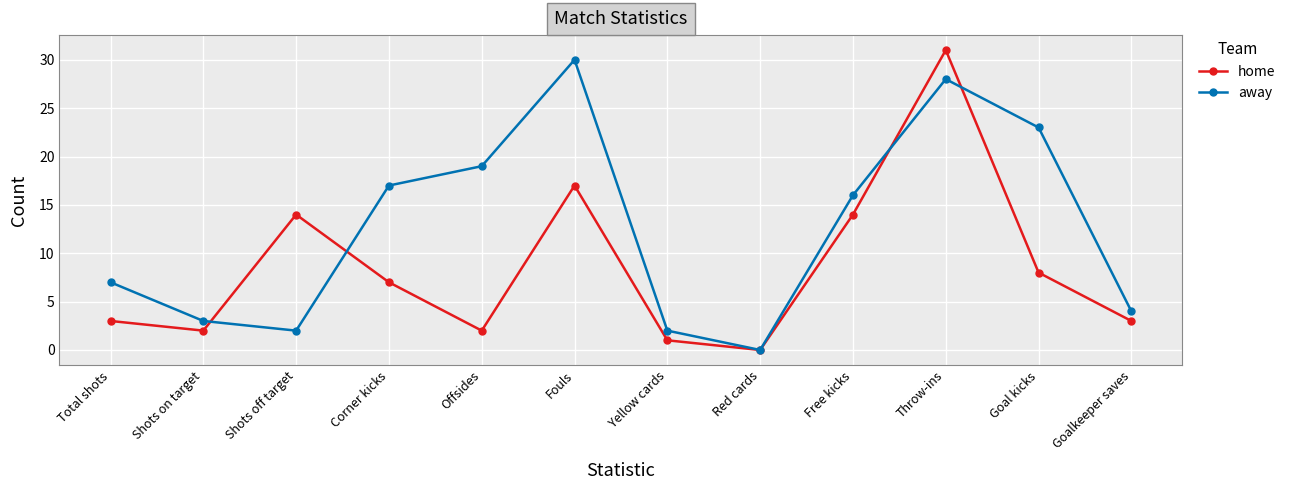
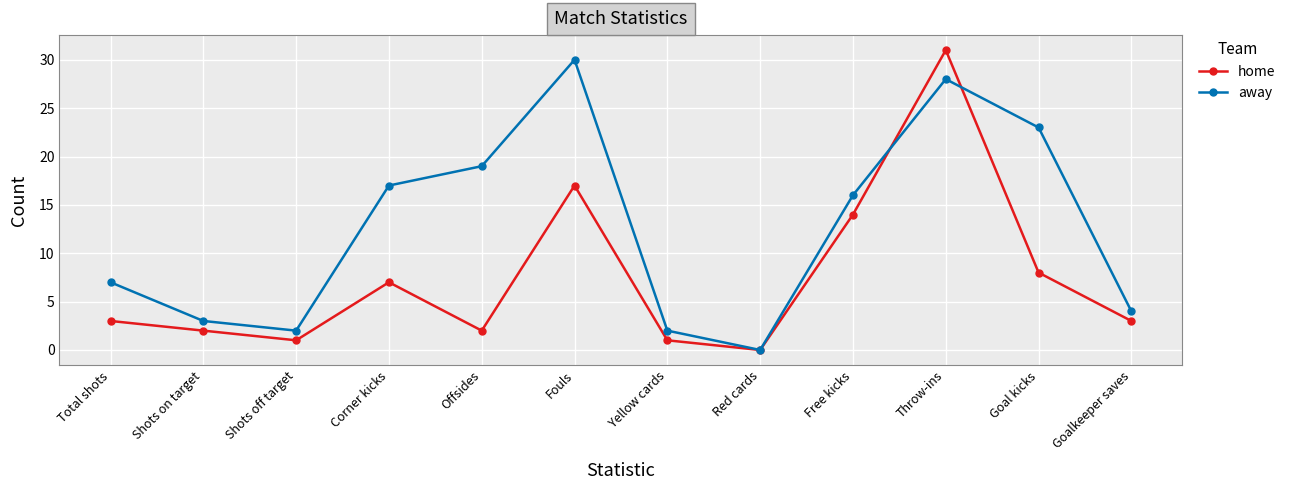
home, Shots off target: 14 -> 1
